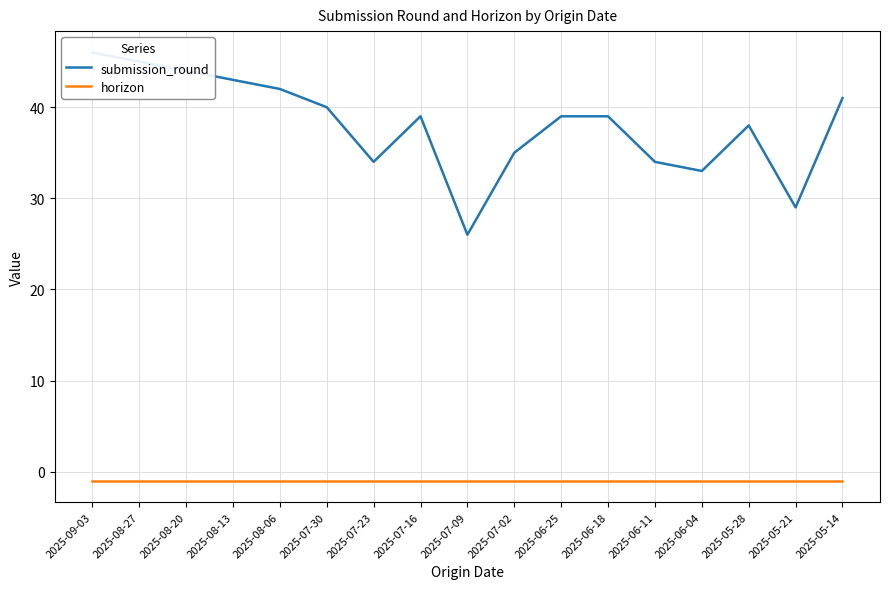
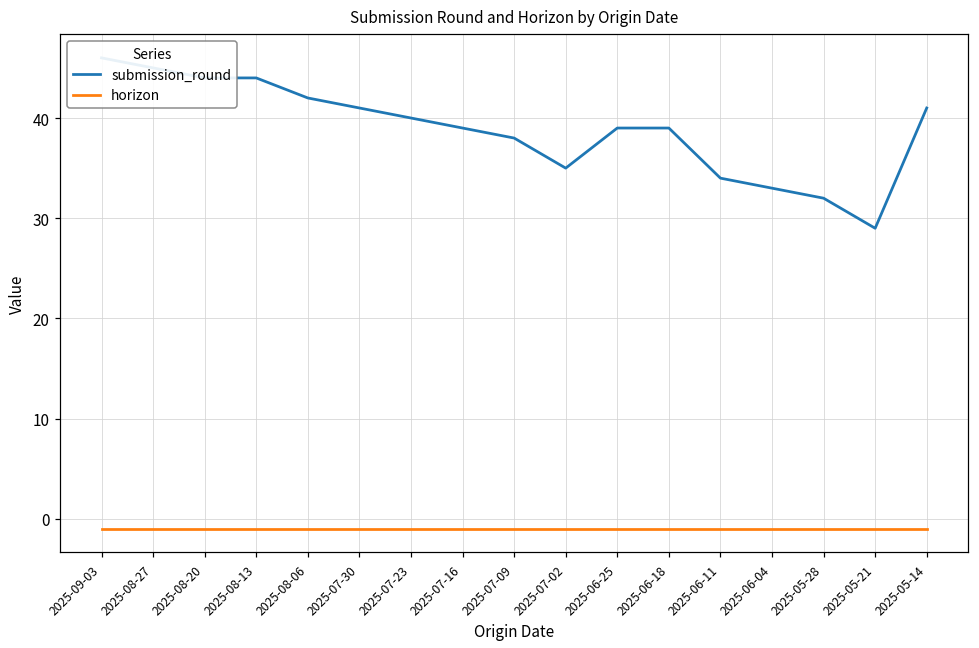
submission_round, 2025-08-13: 43 -> 44
submission_round, 2025-07-30: 40 -> 41
submission_round, 2025-07-23: 34 -> 40
submission_round, 2025-07-09: 26 -> 38
submission_round, 2025-05-28: 38 -> 32
